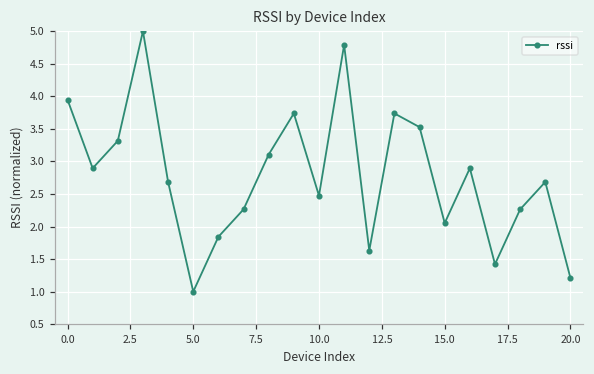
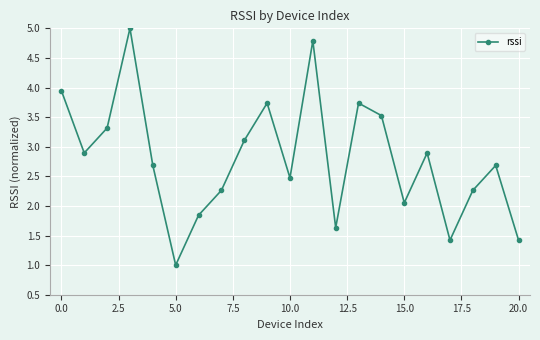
20.0: 1.2 -> 1.4
